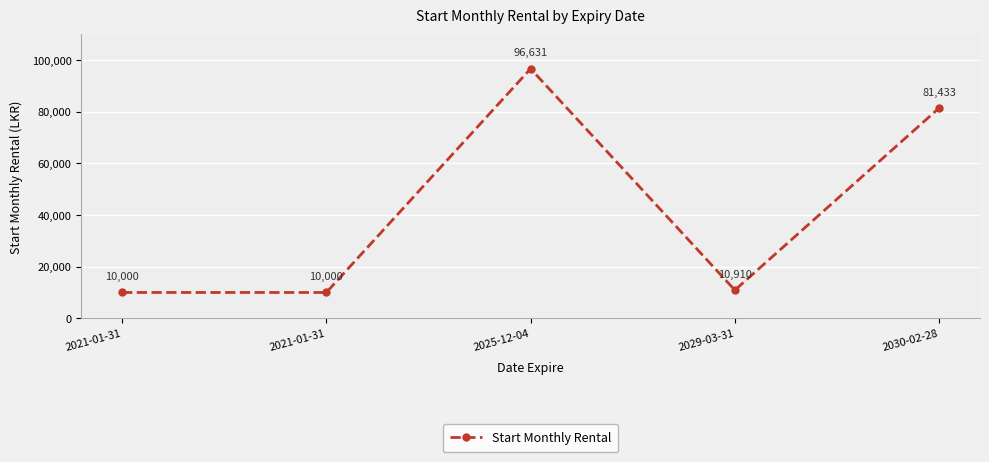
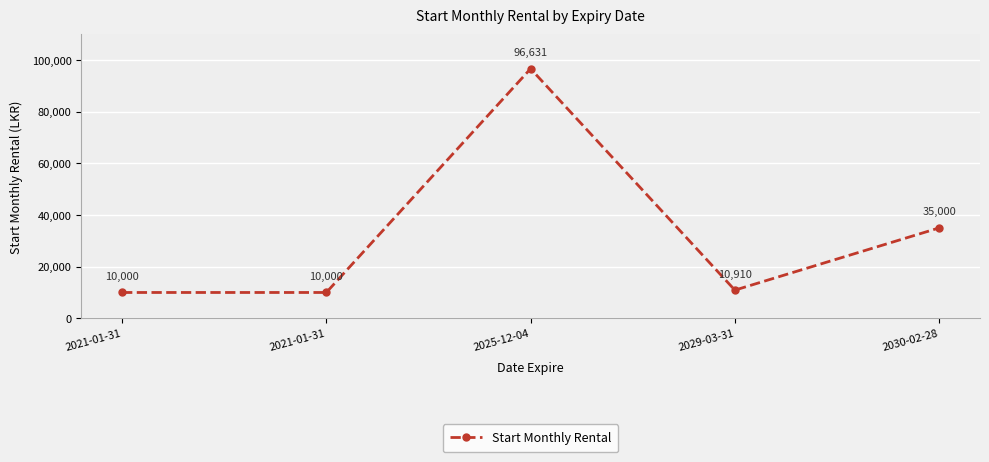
2030-02-28: 81,433 -> 35,000
